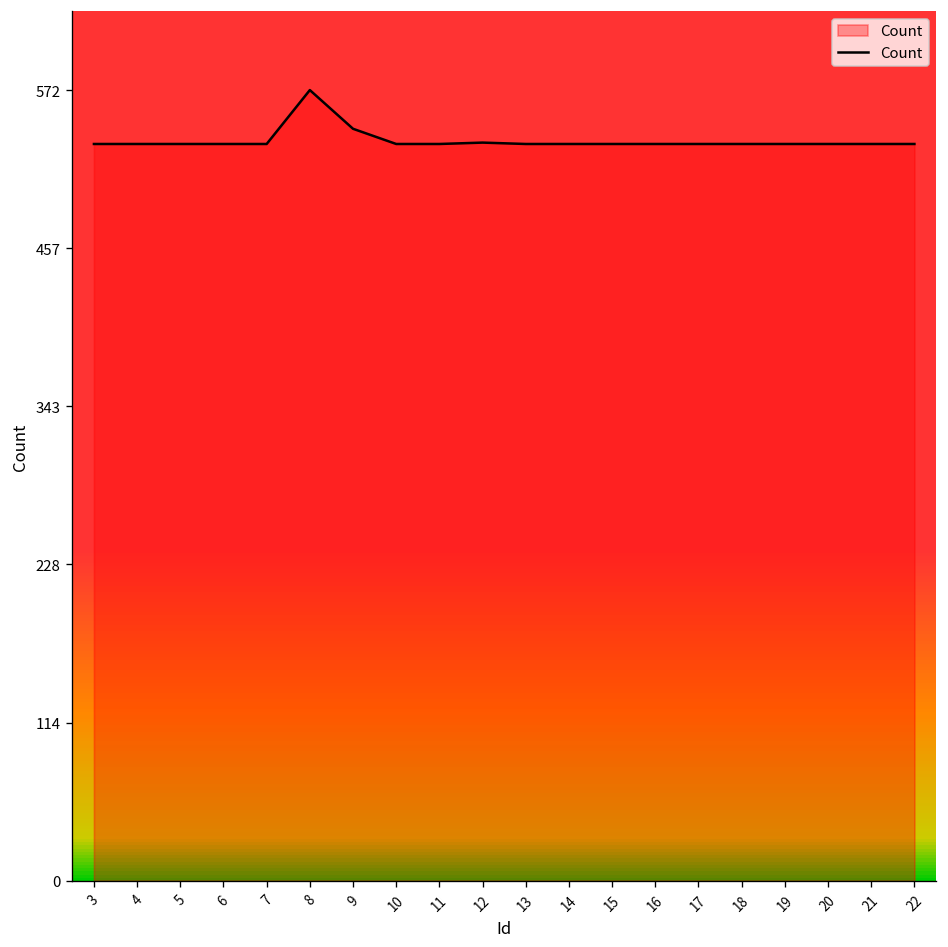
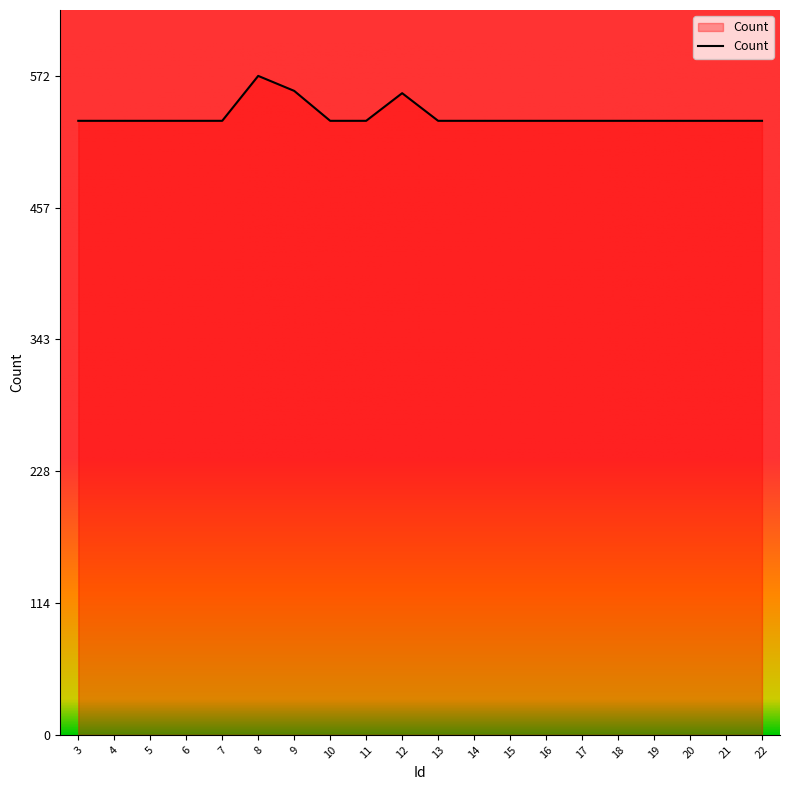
9: 544 -> 559
12: 534 -> 557
